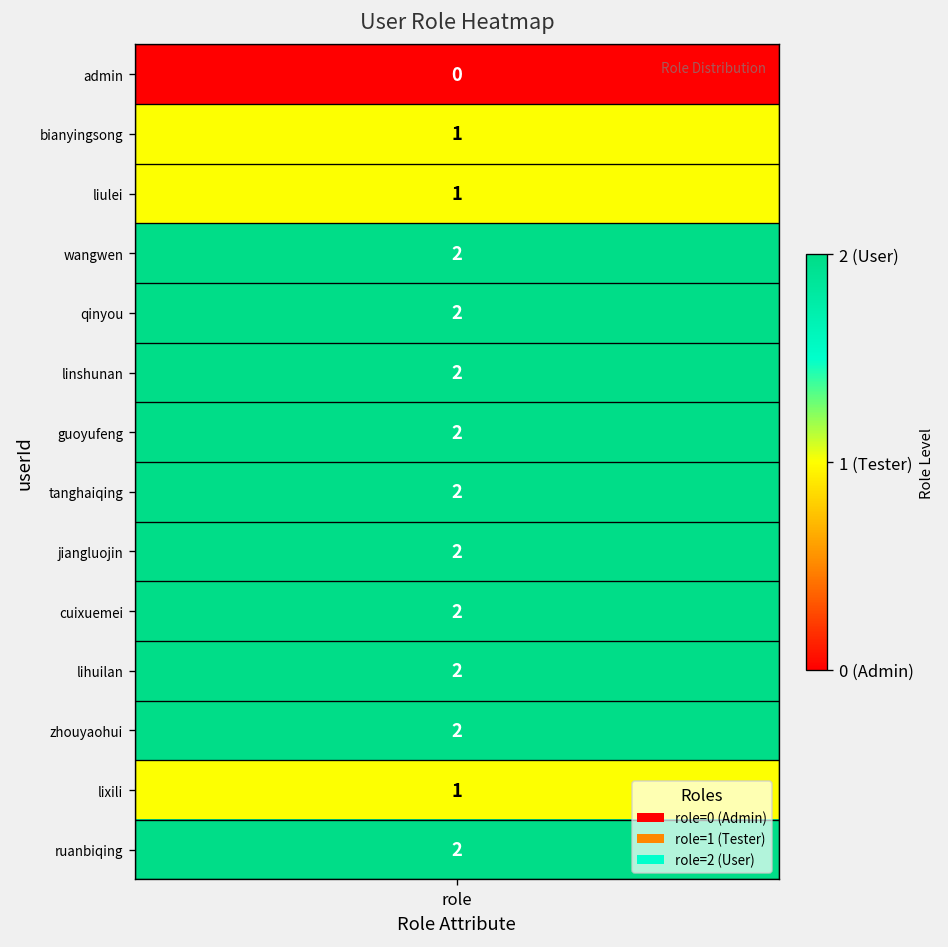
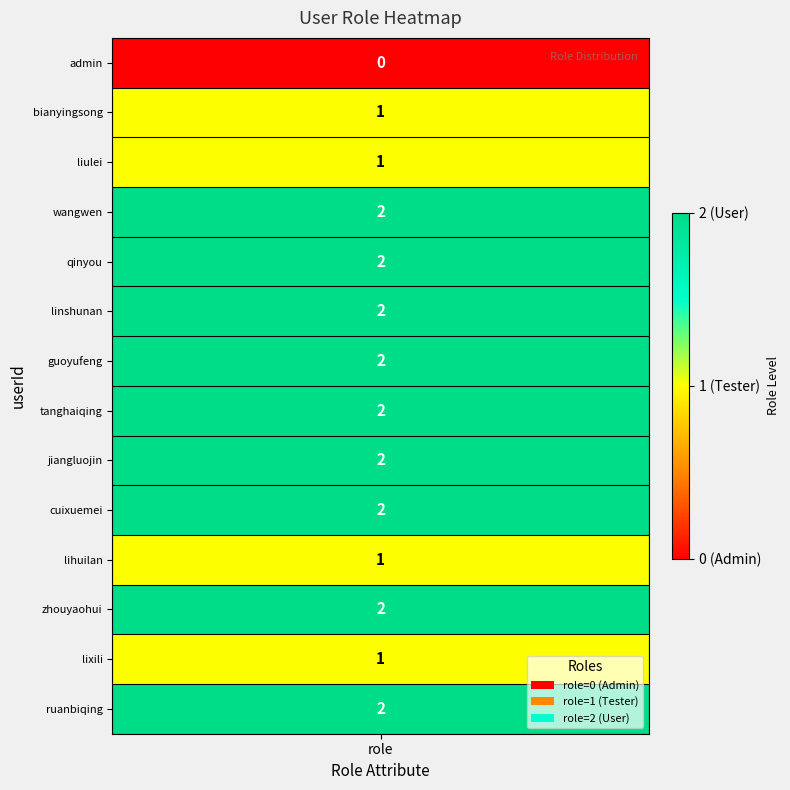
lihuilan, role: 2 -> 1
